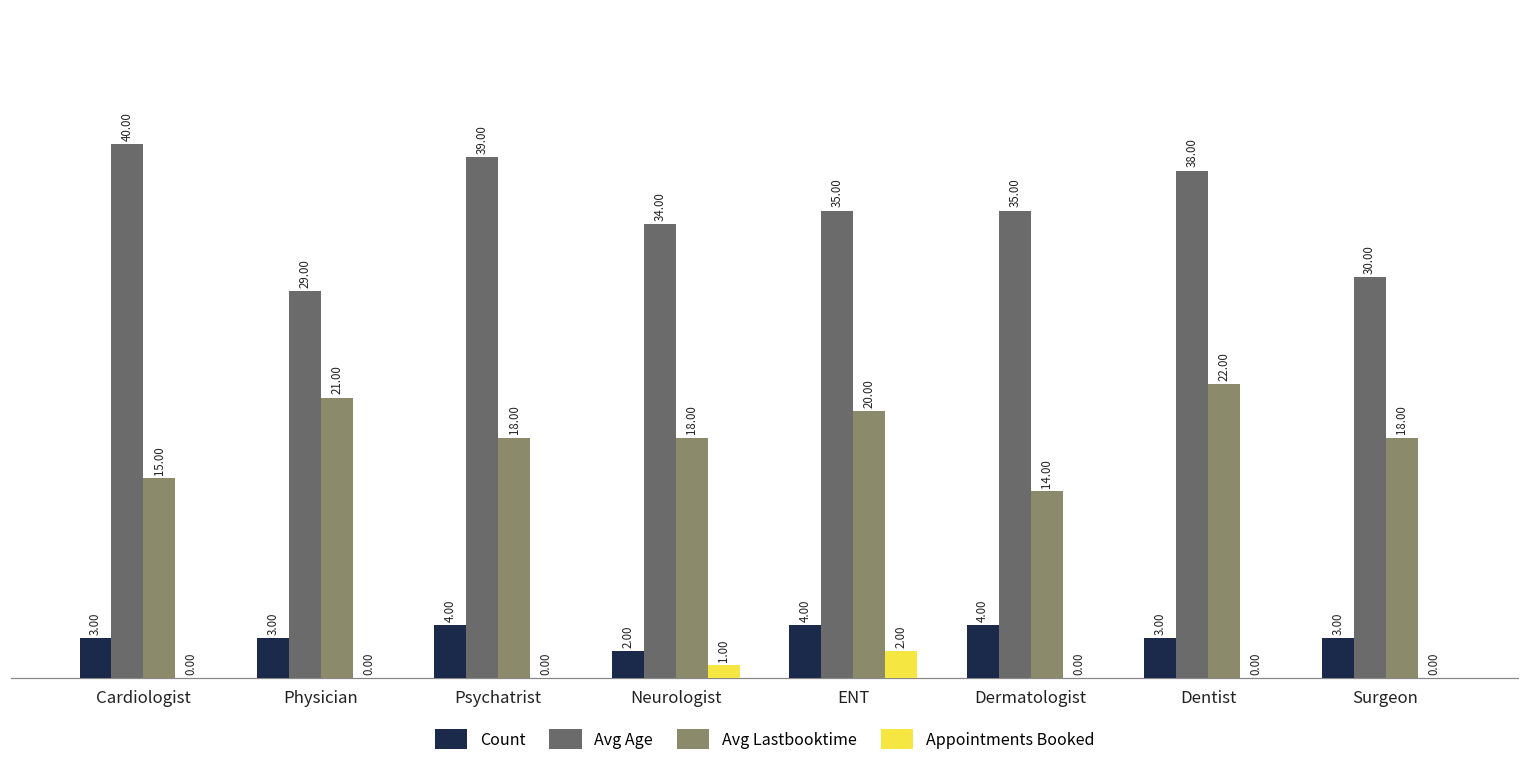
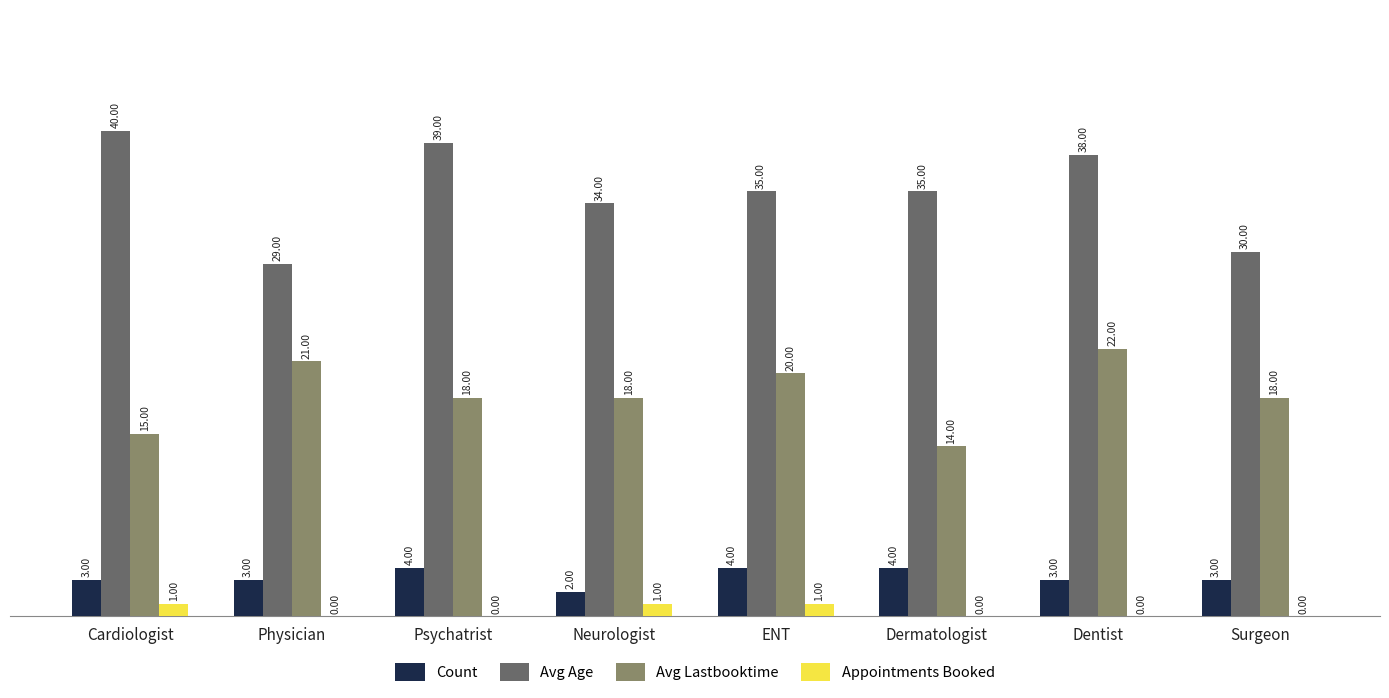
Appointments Booked, Cardiologist: 0.00 -> 1.00
Appointments Booked, ENT: 2.00 -> 1.00
